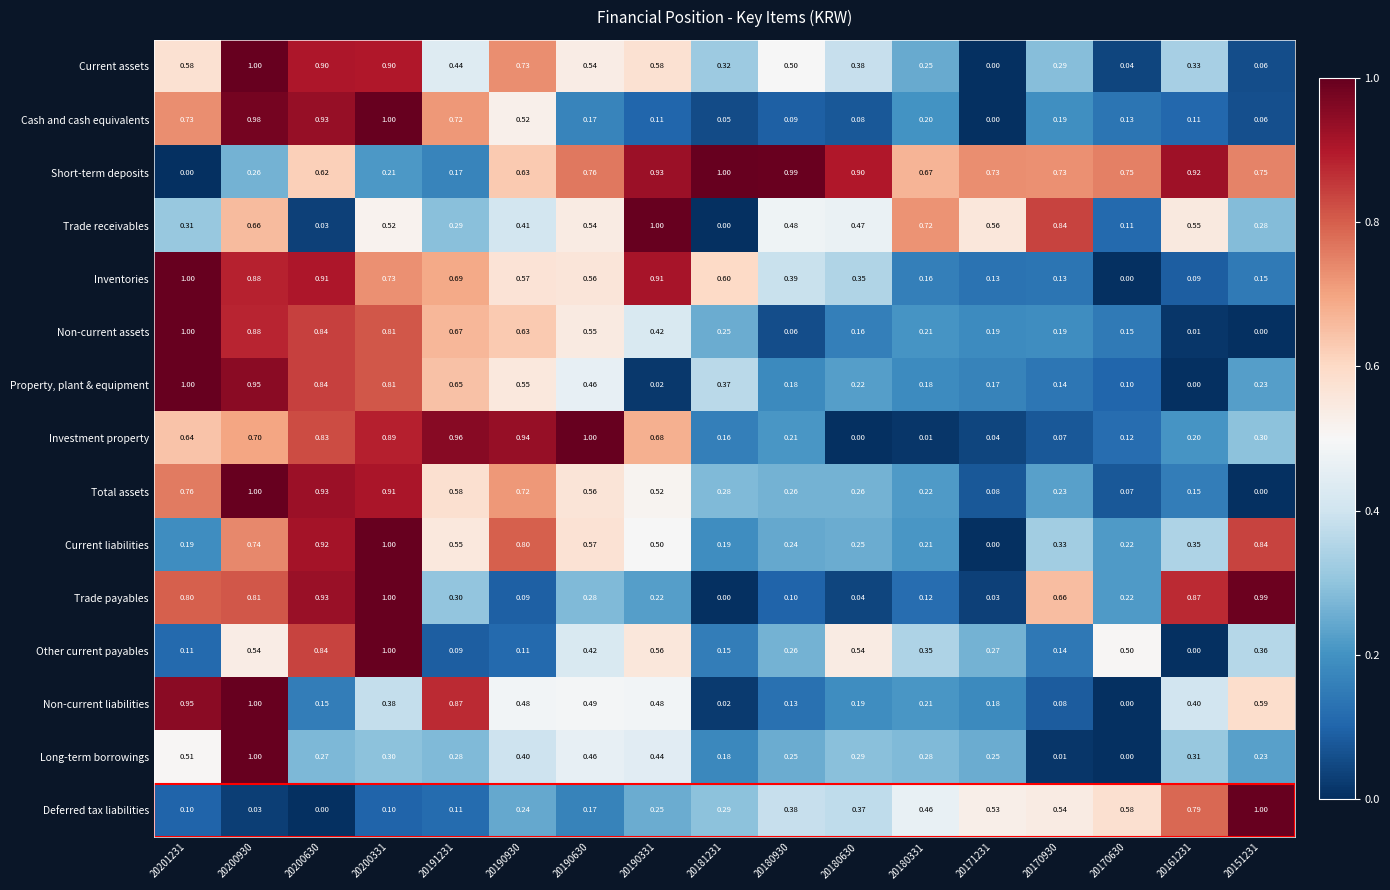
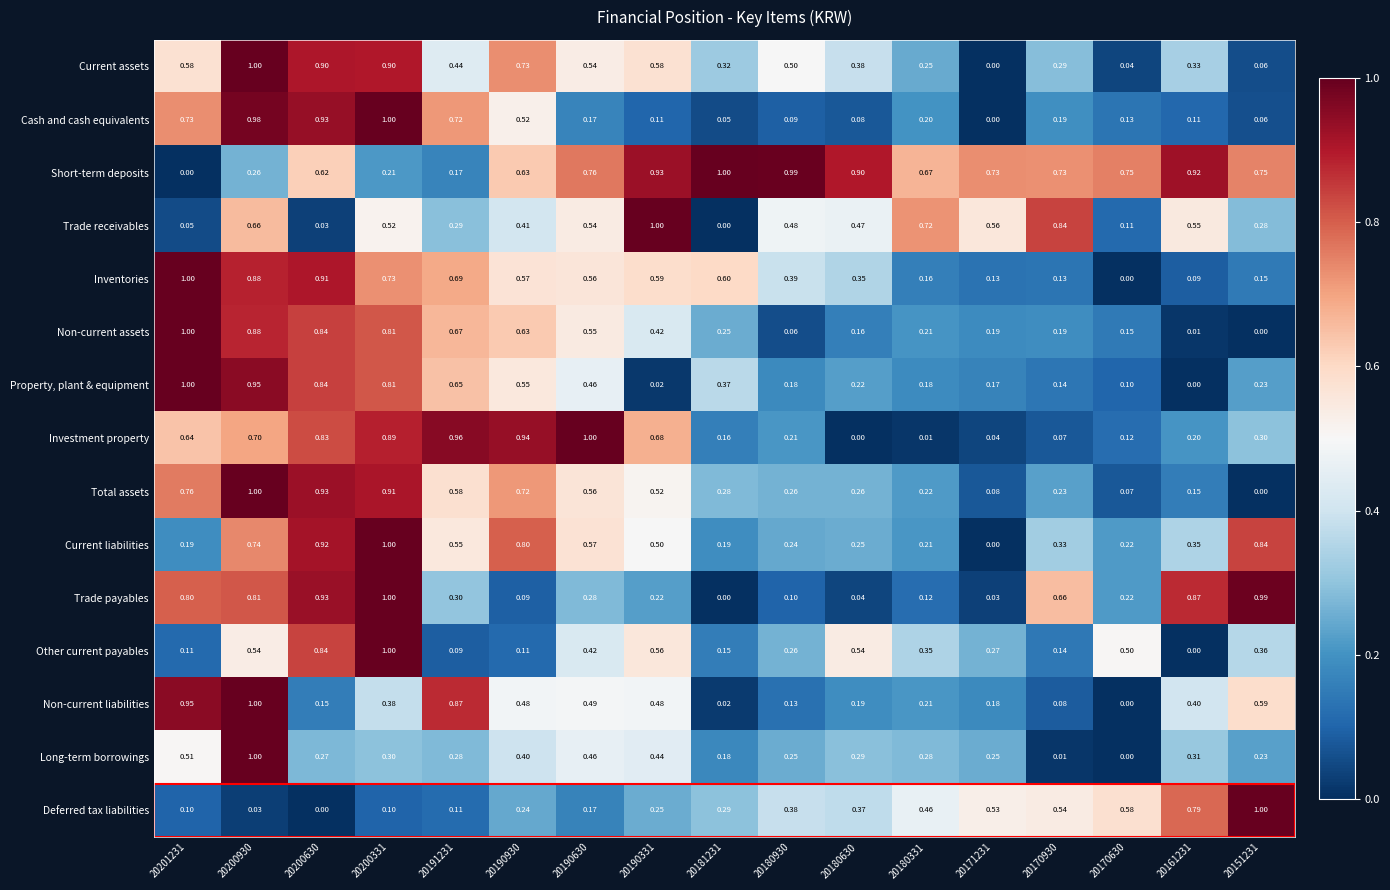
Trade receivables, 20201231: 0.31 -> 0.05
Inventories, 20190331: 0.91 -> 0.59
